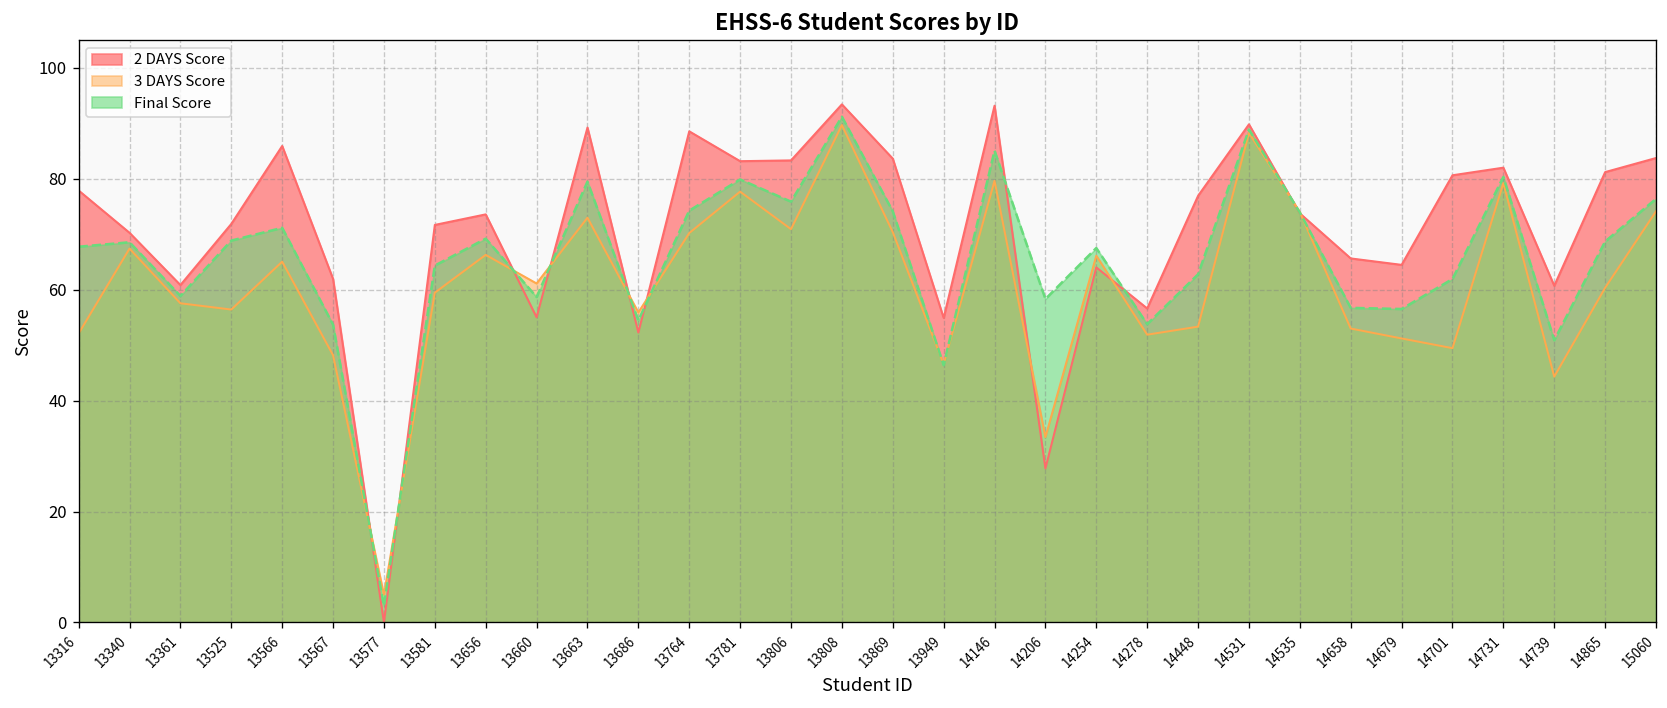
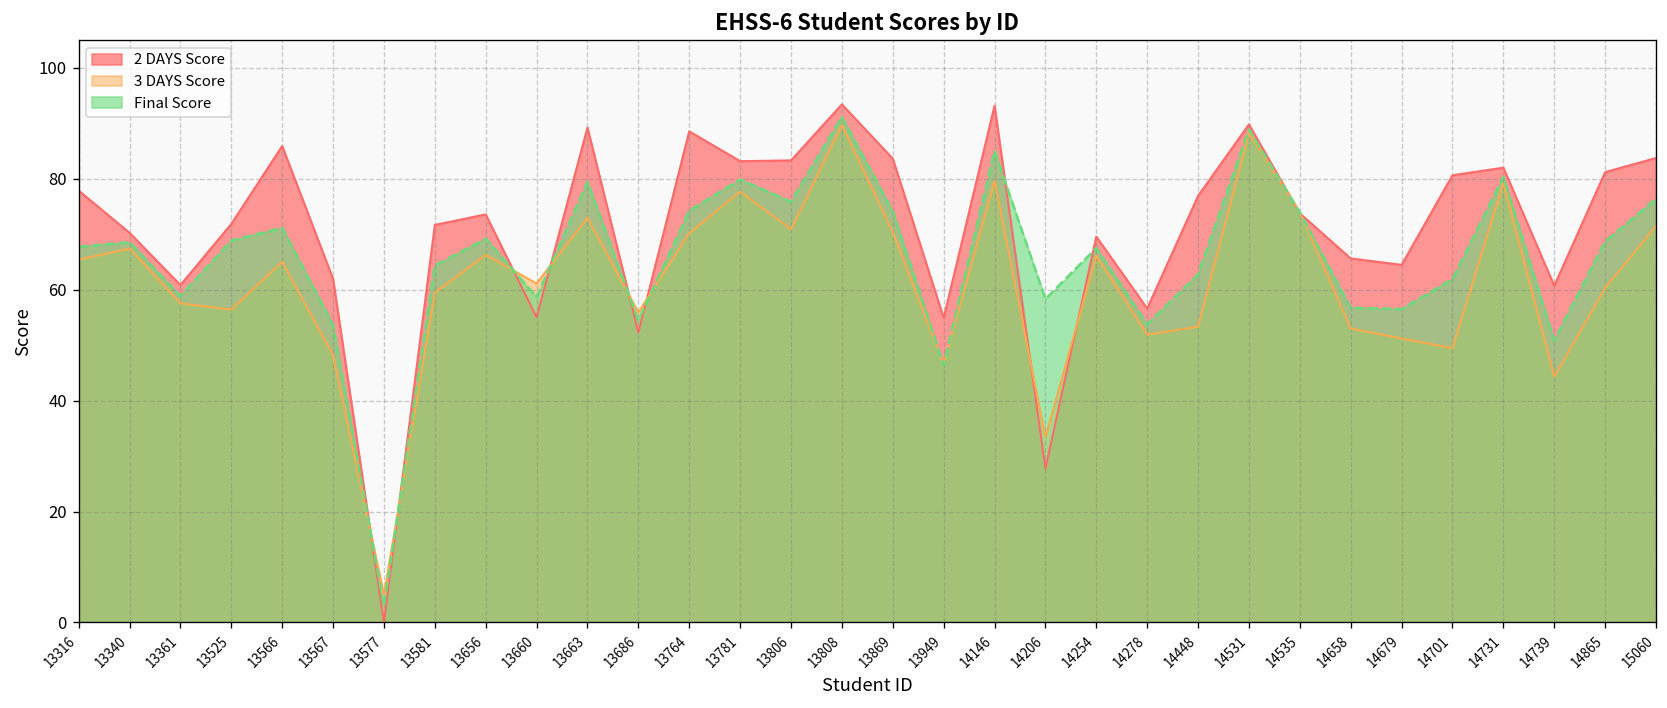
3 DAYS Score, 13316: 52 -> 65
2 DAYS Score, 14254: 64 -> 70
3 DAYS Score, 15060: 74 -> 71
